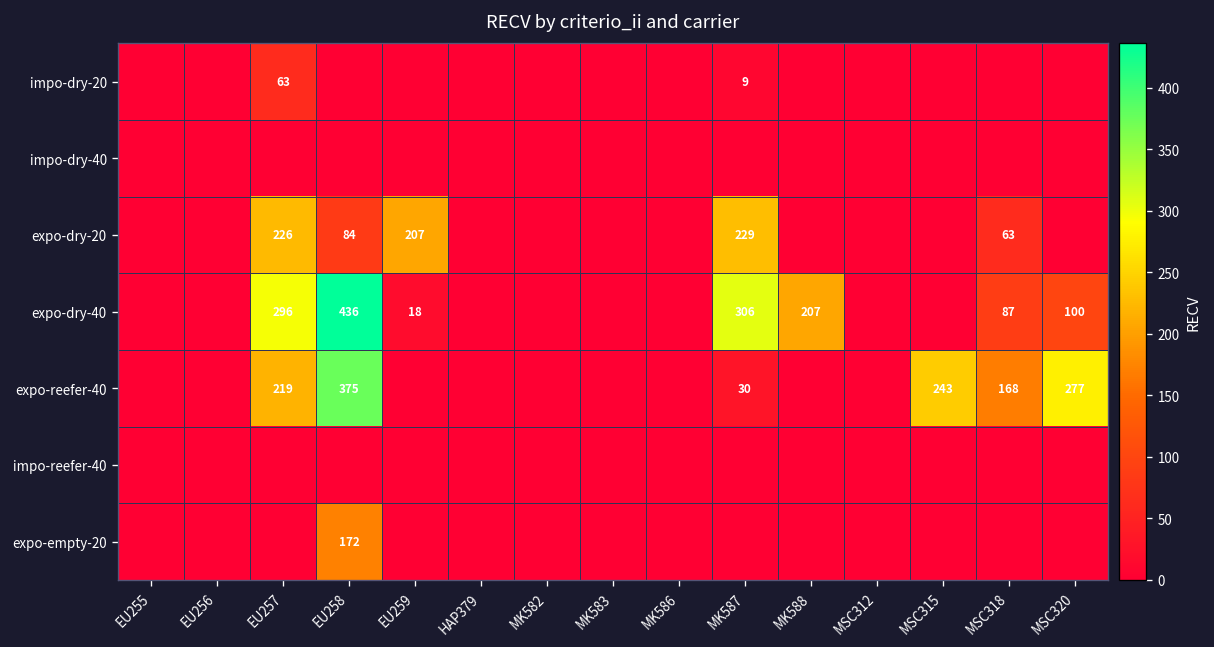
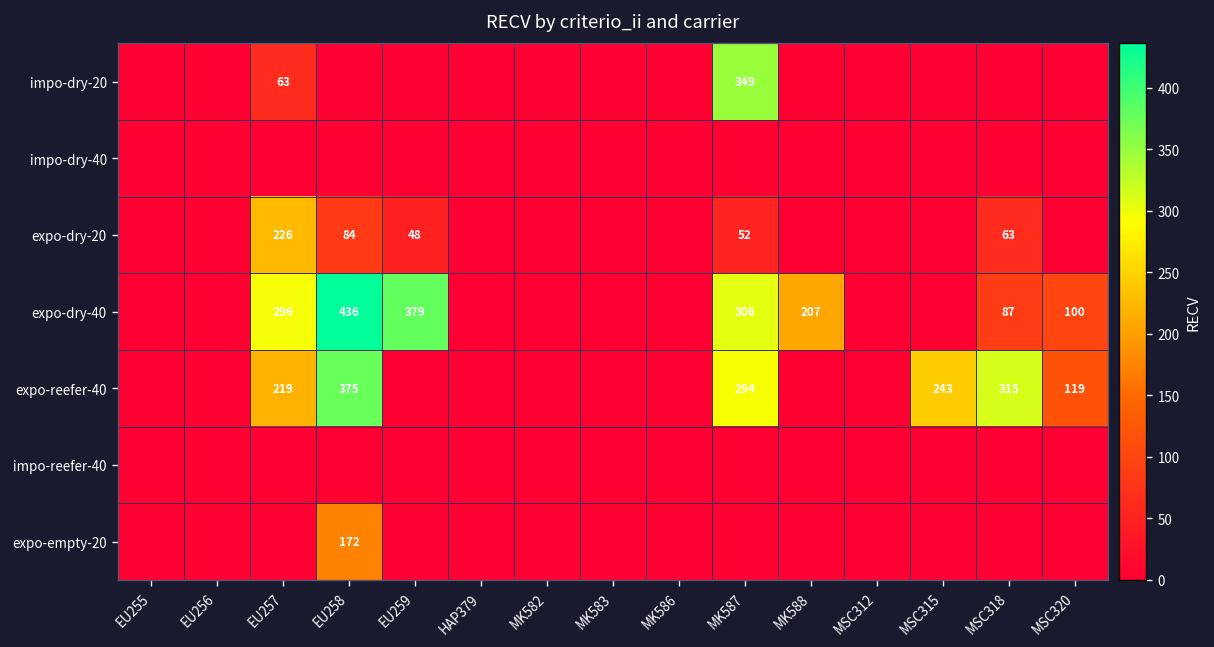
impo-dry-20, MK587: 9 -> 349
expo-dry-20, EU259: 207 -> 48
expo-dry-20, MK587: 229 -> 52
expo-dry-40, EU259: 18 -> 379
expo-reefer-40, MK587: 30 -> 294
expo-reefer-40, MSC318: 168 -> 315
expo-reefer-40, MSC320: 277 -> 119
